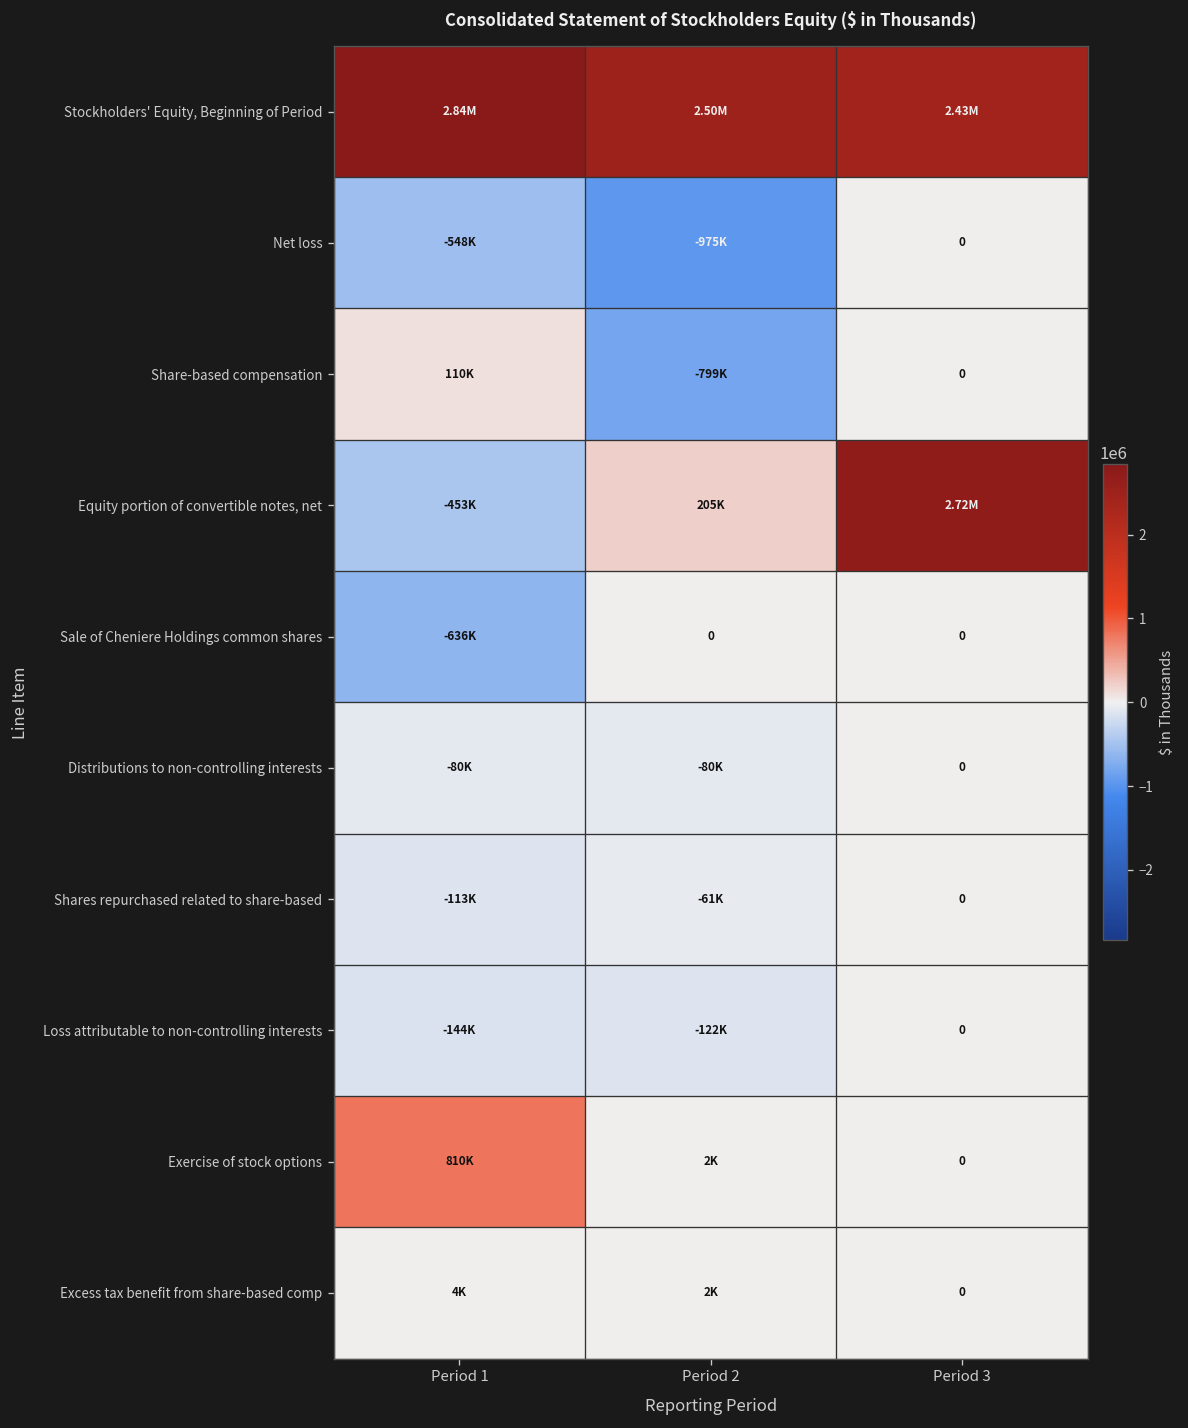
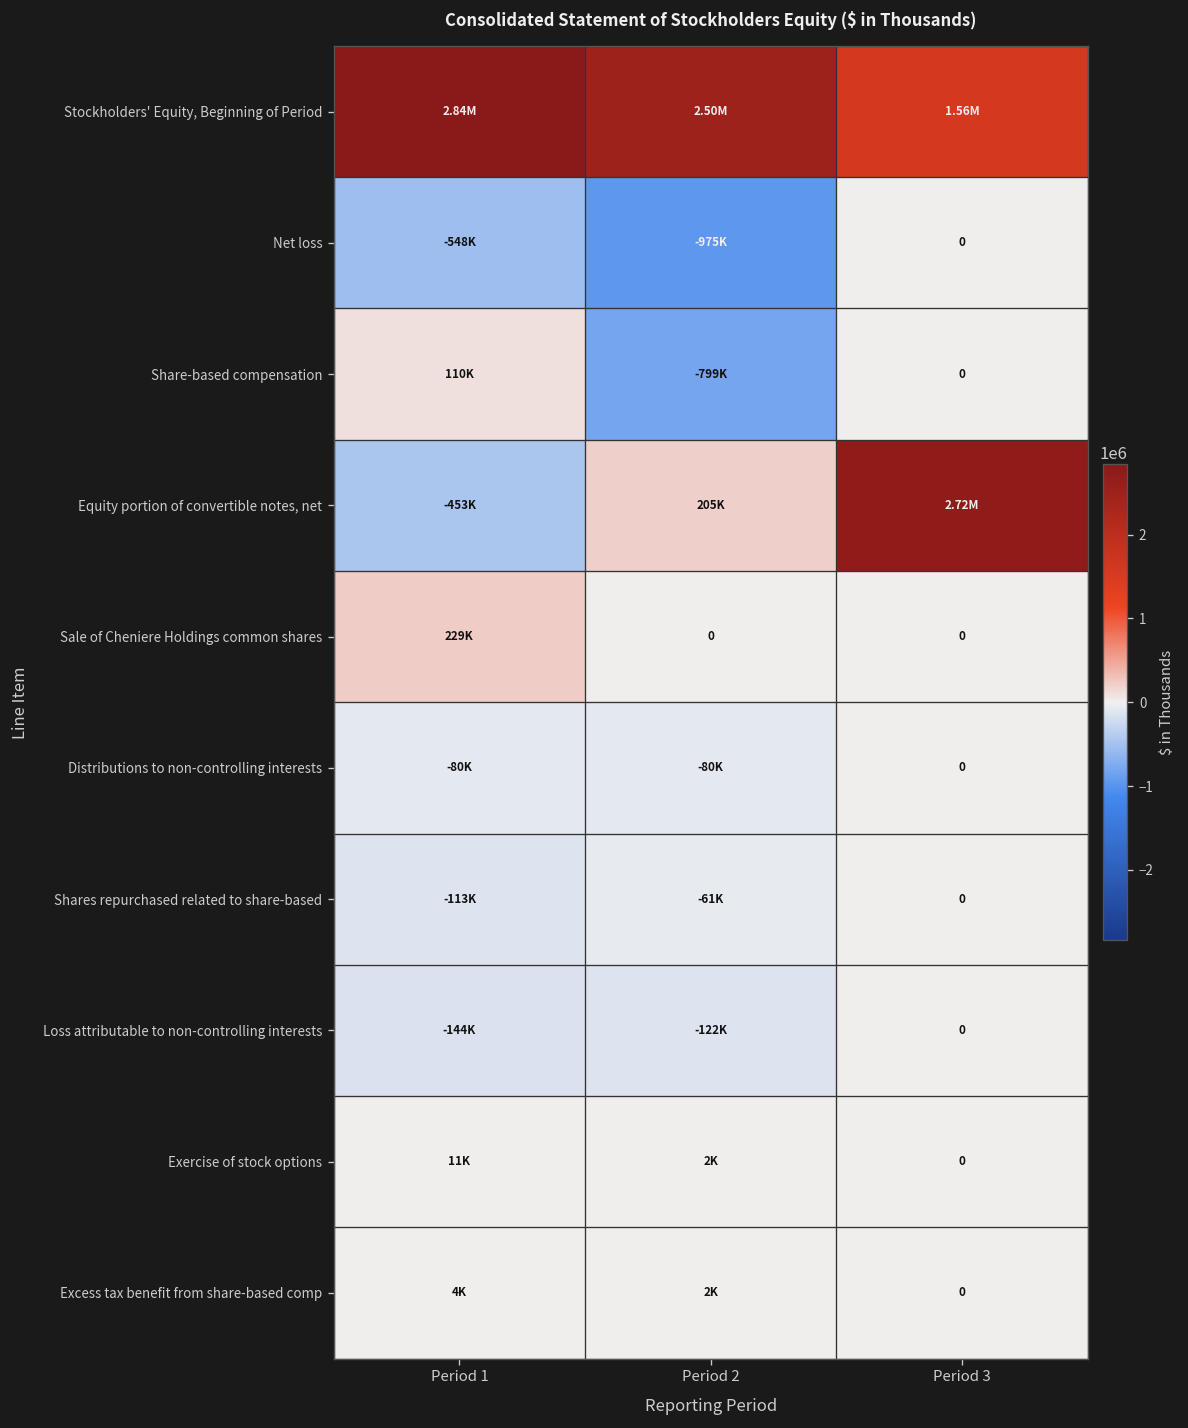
Stockholders' Equity, Beginning of Period, Period 3: 2.43M -> 1.56M
Sale of Cheniere Holdings common shares, Period 1: -636K -> 229K
Exercise of stock options, Period 1: 810K -> 11K
